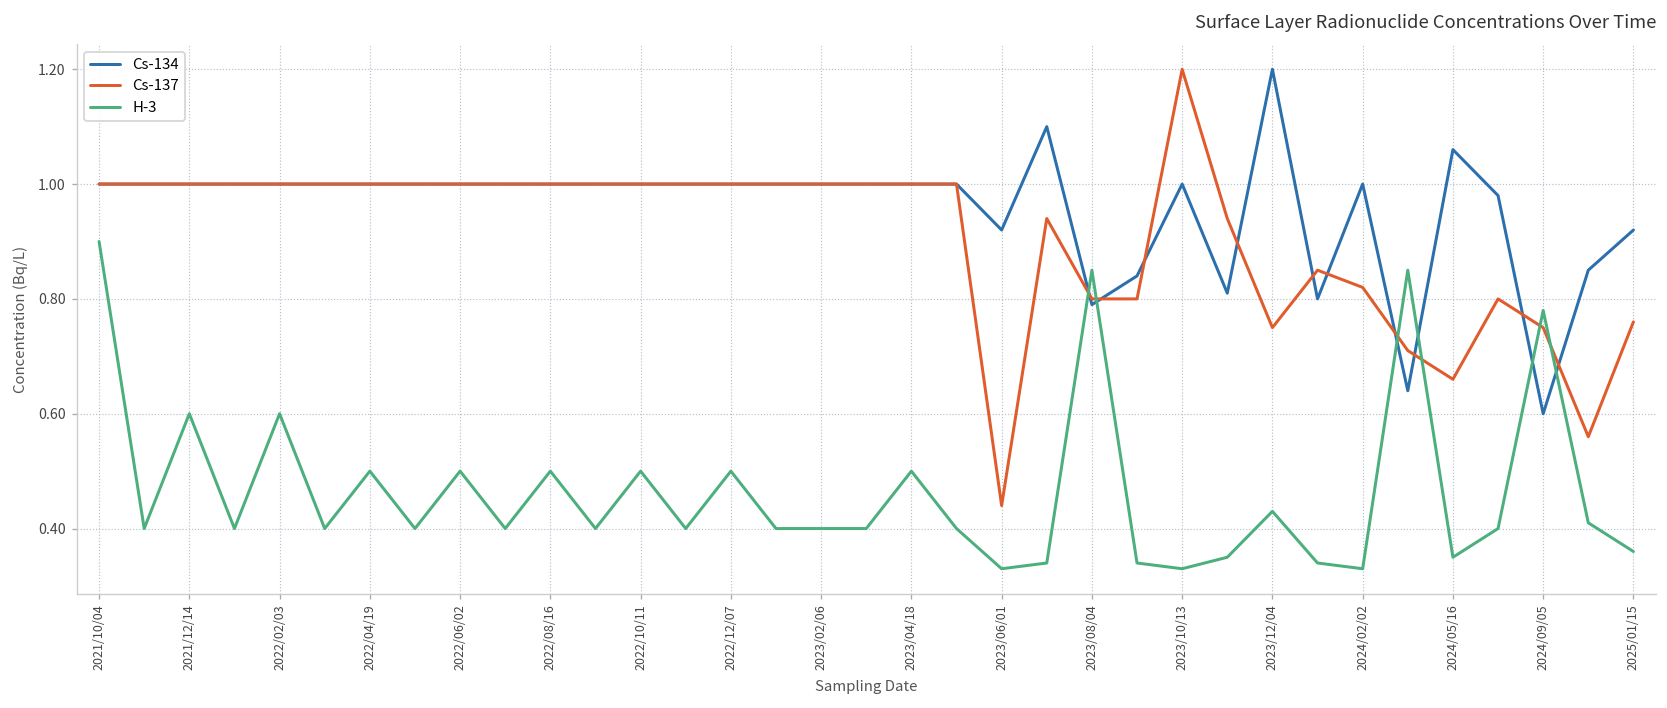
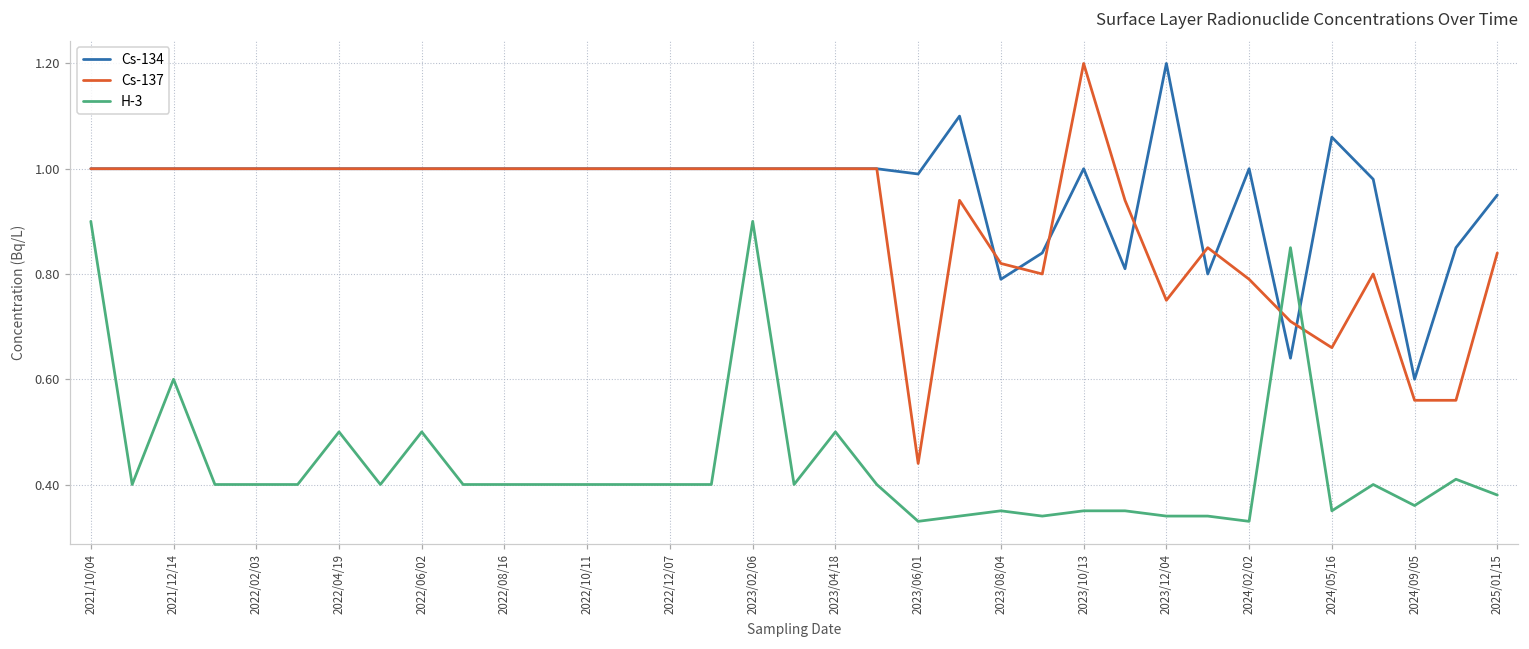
H-3, 2022/02/03: 0.6 -> 0.4
H-3, 2022/08/16: 0.5 -> 0.4
H-3, 2022/10/11: 0.5 -> 0.4
H-3, 2022/12/07: 0.5 -> 0.4
H-3, 2023/02/06: 0.4 -> 0.9
Cs-134, 2023/06/01: 0.92 -> 0.99
Cs-137, 2023/08/04: 0.80 -> 0.82
H-3, 2023/08/04: 0.85 -> 0.35
H-3, 2023/10/13: 0.33 -> 0.35
H-3, 2023/12/04: 0.43 -> 0.34
Cs-137, 2024/02/02: 0.82 -> 0.79
Cs-137, 2024/09/05: 0.75 -> 0.56
H-3, 2024/09/05: 0.78 -> 0.36
Cs-134, 2025/01/15: 0.92 -> 0.95
Cs-137, 2025/01/15: 0.76 -> 0.84
H-3, 2025/01/15: 0.36 -> 0.38
